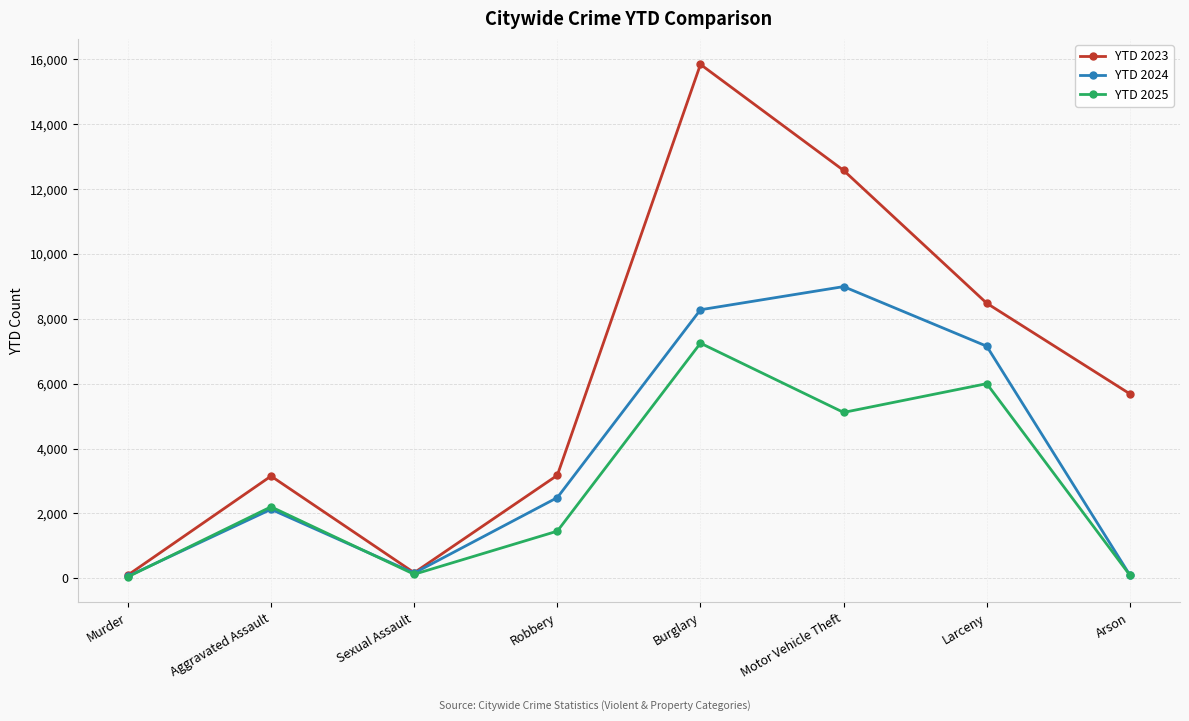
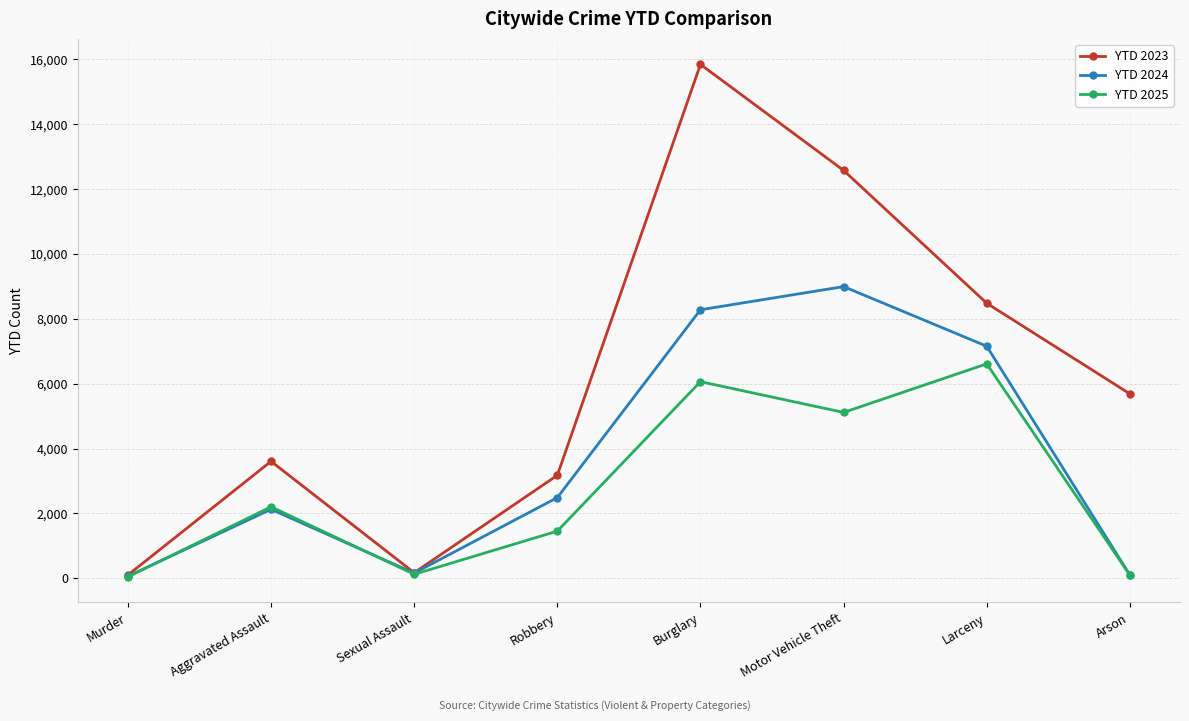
YTD 2023, Aggravated Assault: 3,200 -> 3,600
YTD 2025, Burglary: 7,300 -> 6,100
YTD 2025, Larceny: 6,000 -> 6,600
